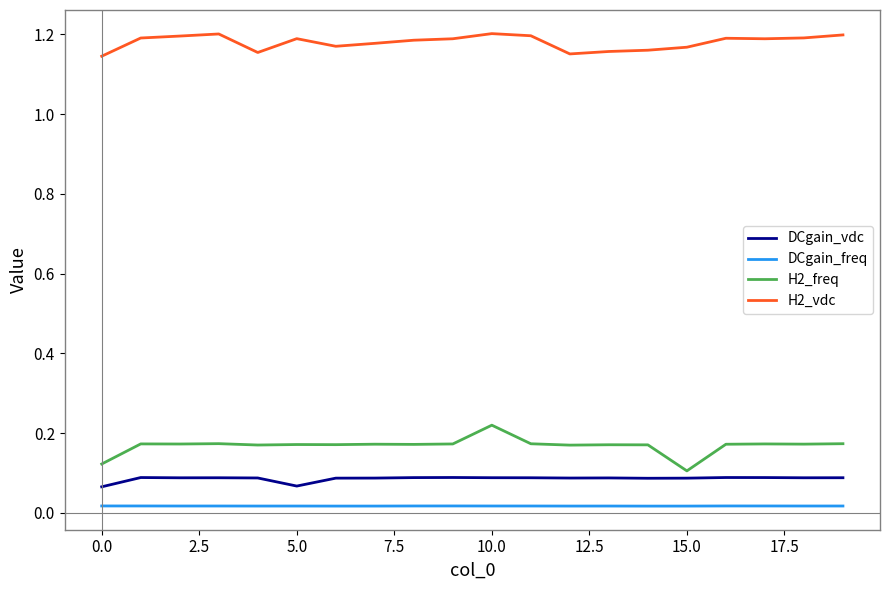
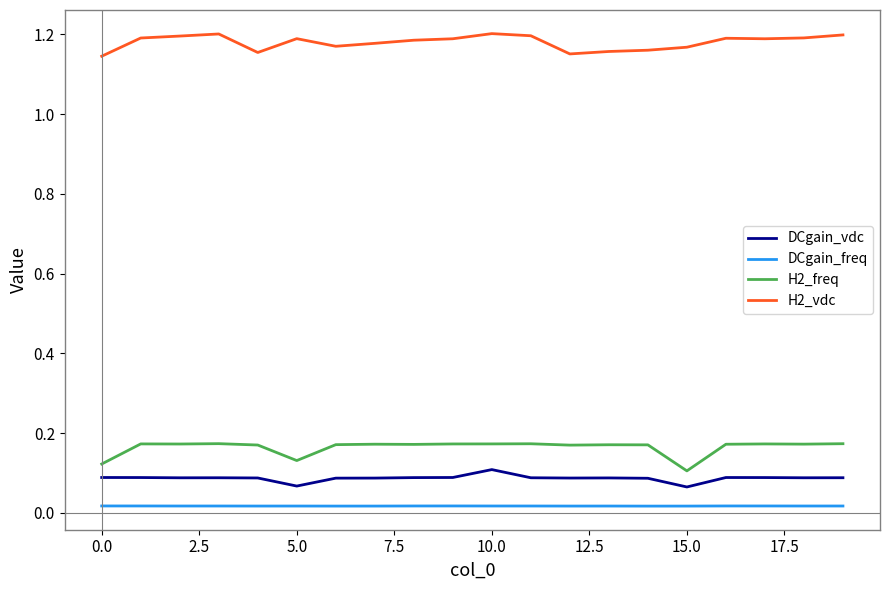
DCgain_vdc, 0.0: 0.07 -> 0.09
H2_freq, 5.0: 0.17 -> 0.13
DCgain_vdc, 10.0: 0.09 -> 0.11
H2_freq, 10.0: 0.22 -> 0.17
DCgain_vdc, 15.0: 0.09 -> 0.06
